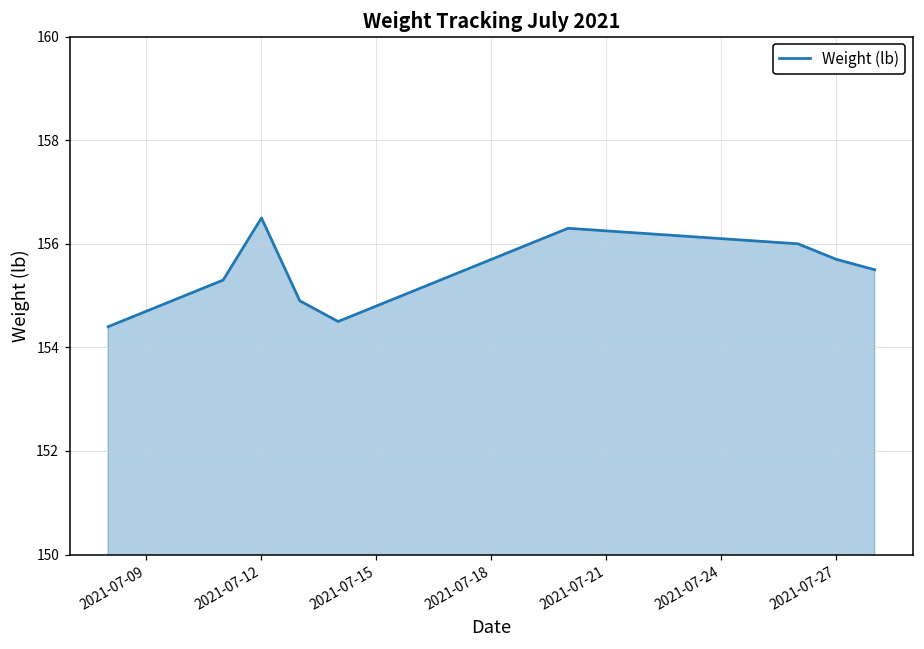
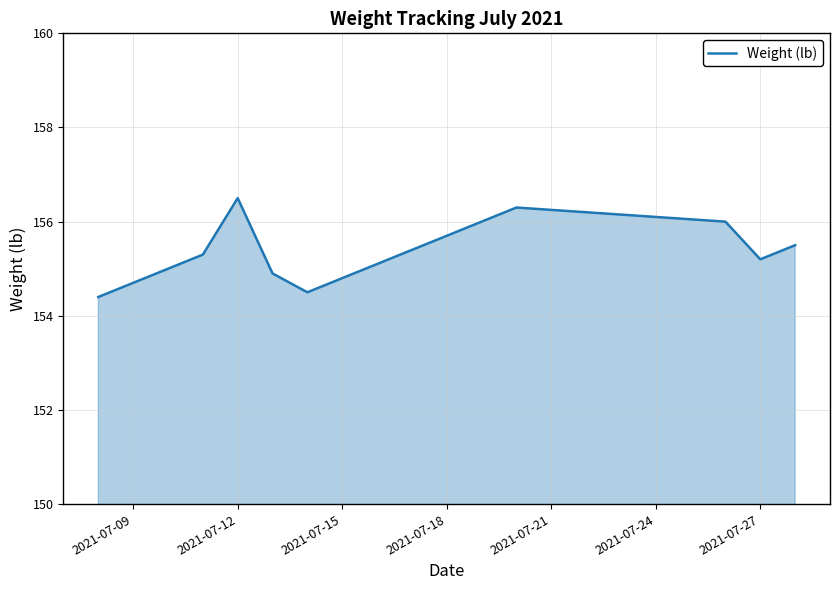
2021-07-27: 155.7 -> 155.2
